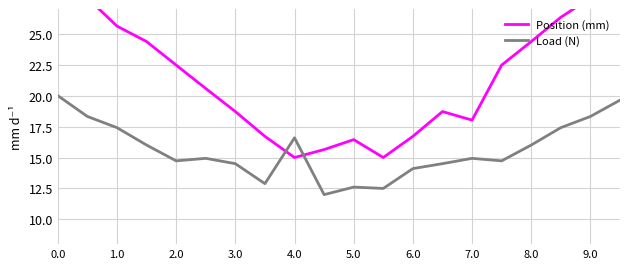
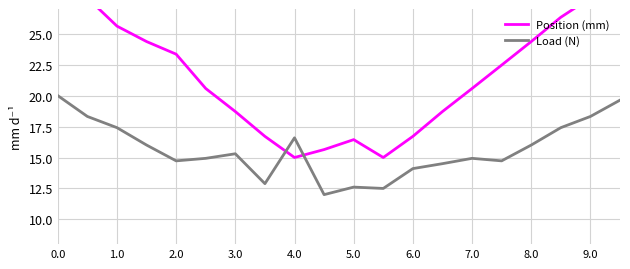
Position (mm), 2.0: 22.5 -> 23.3
Load (N), 3.0: 14.5 -> 15.3
Position (mm), 7.0: 18.0 -> 20.6
